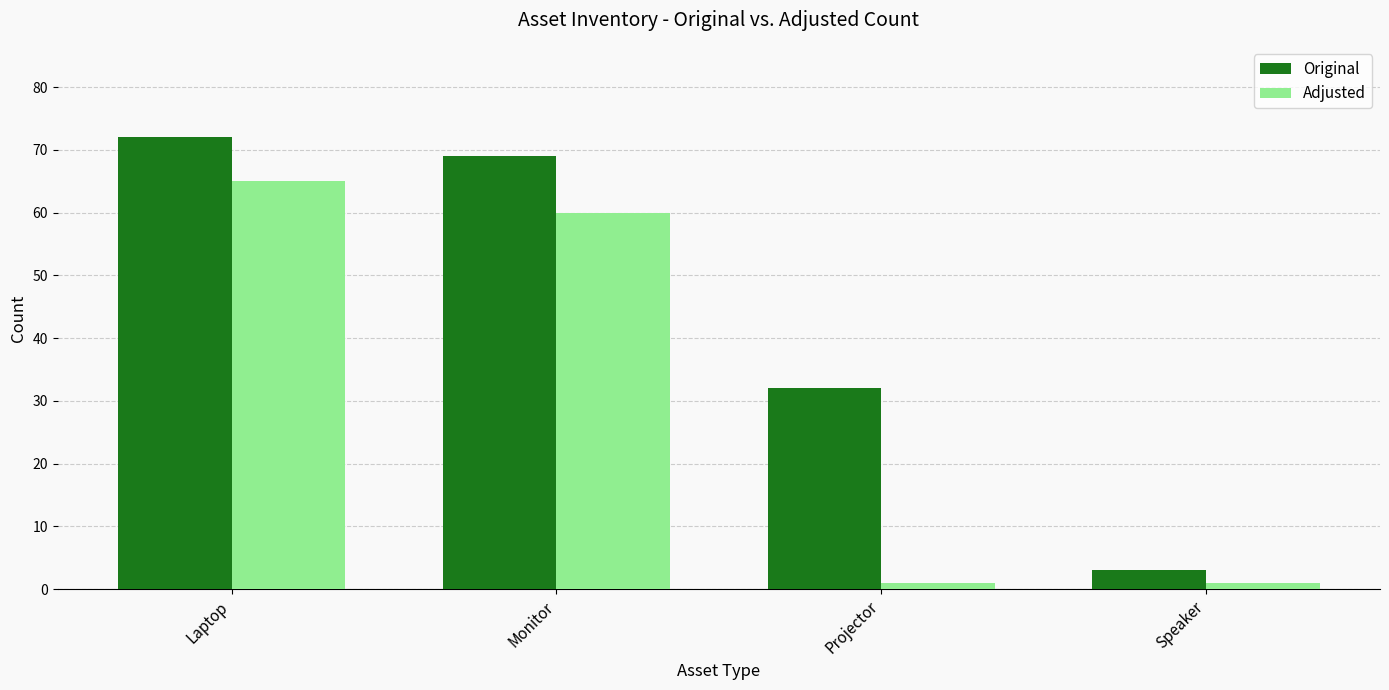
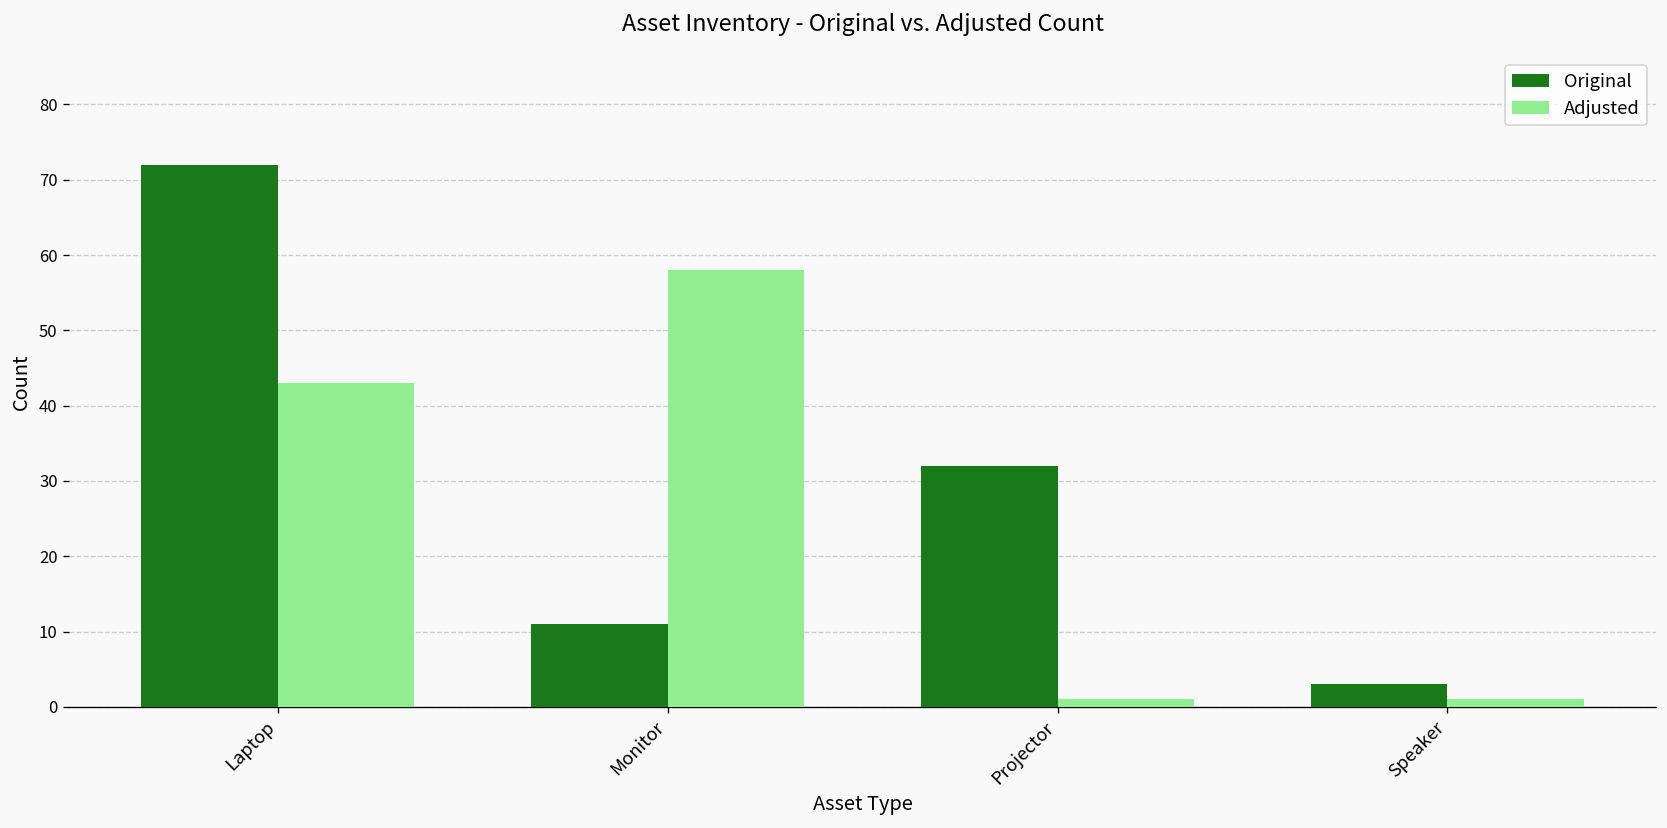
Adjusted, Laptop: 65 -> 43
Original, Monitor: 69 -> 11
Adjusted, Monitor: 60 -> 58
